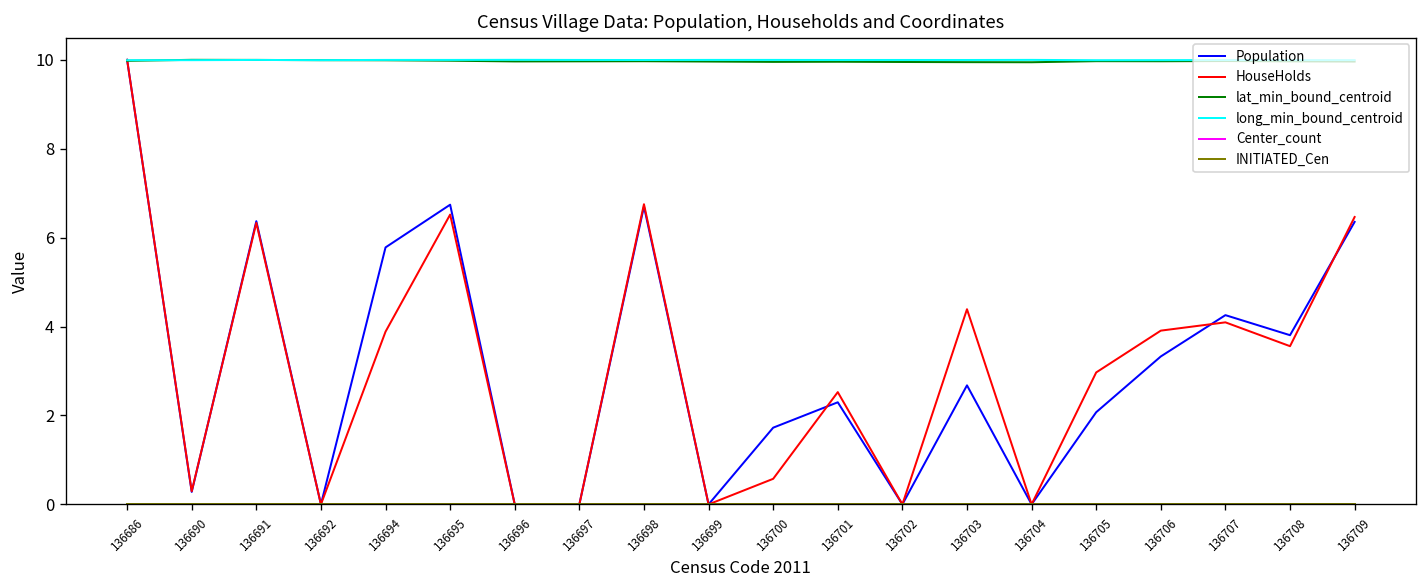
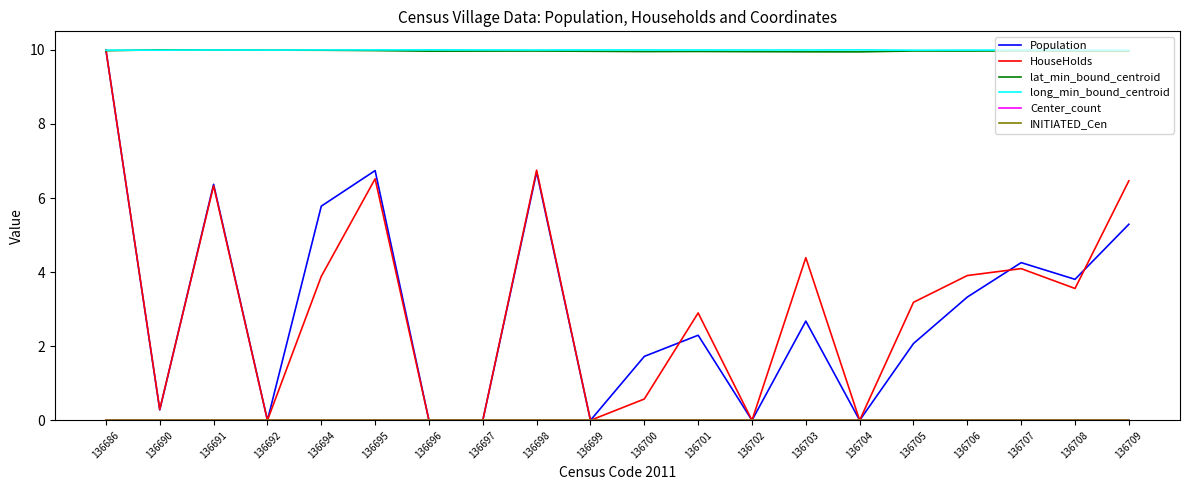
HouseHolds, 136701: 2.5 -> 2.9
HouseHolds, 136705: 3.0 -> 3.2
Population, 136709: 6.4 -> 5.3
